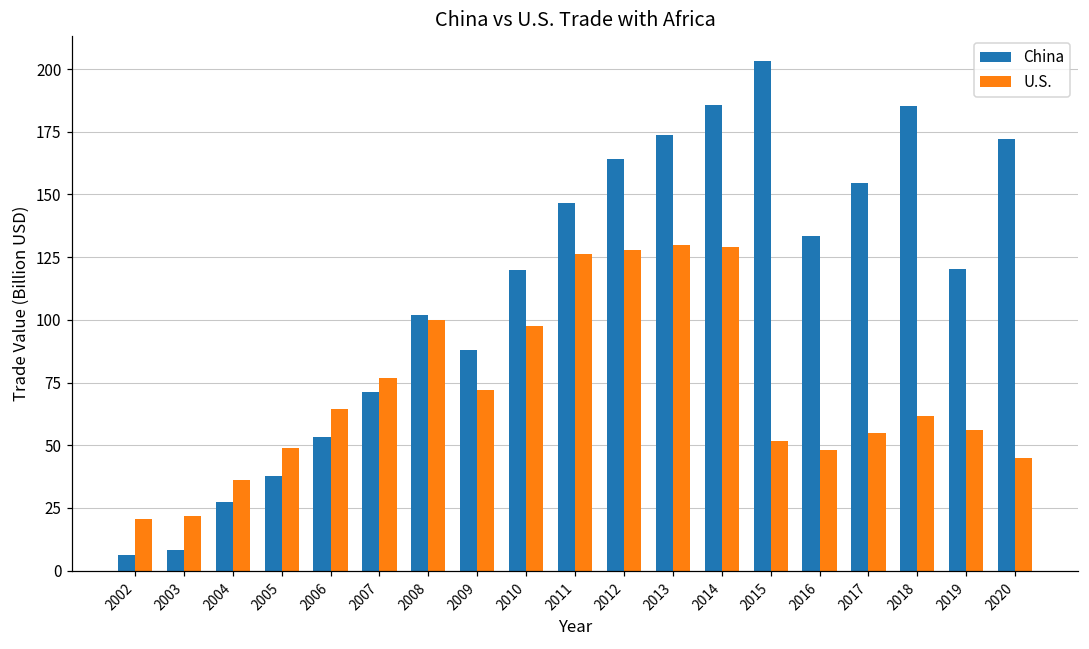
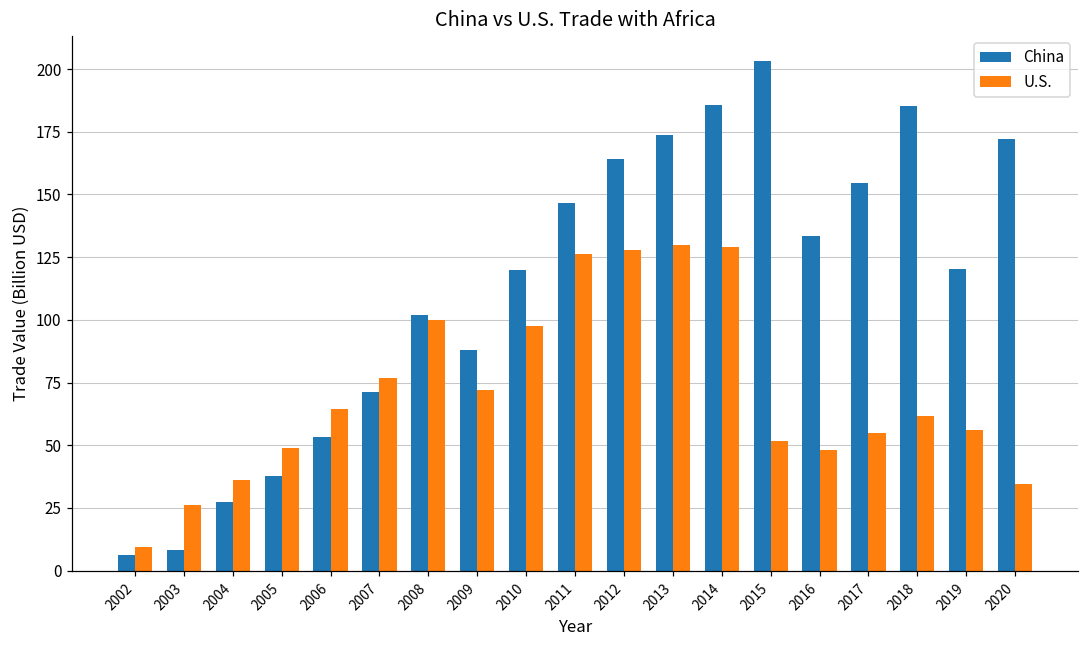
U.S., 2002: 21 -> 10
U.S., 2003: 22 -> 26
U.S., 2020: 45 -> 35
